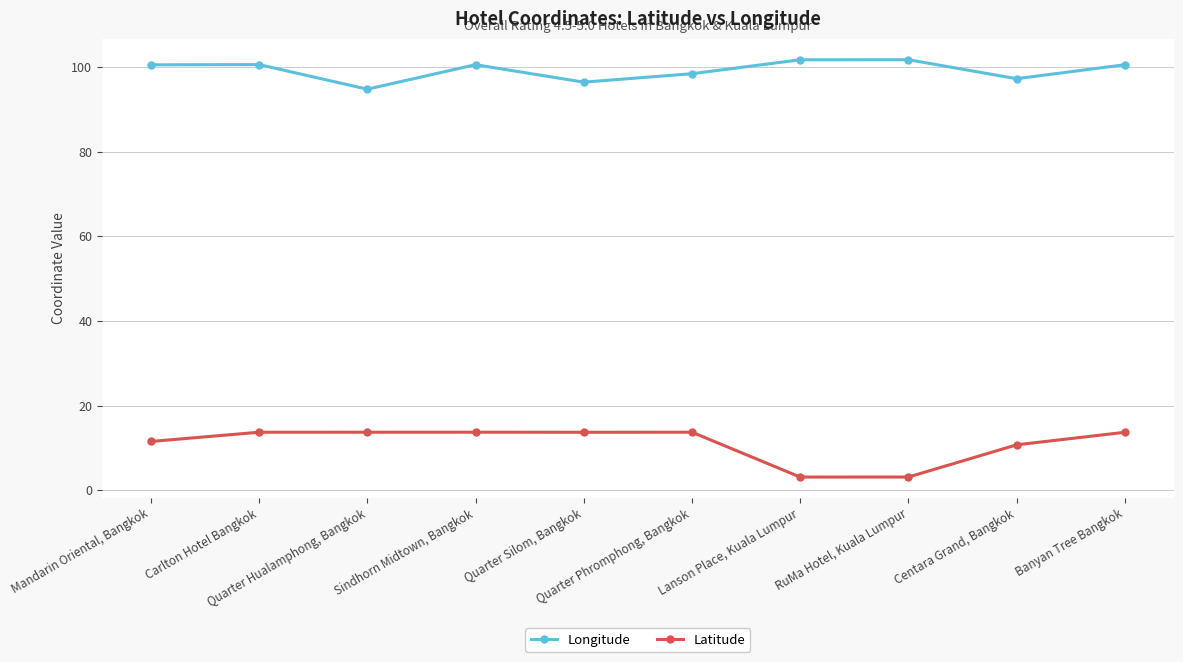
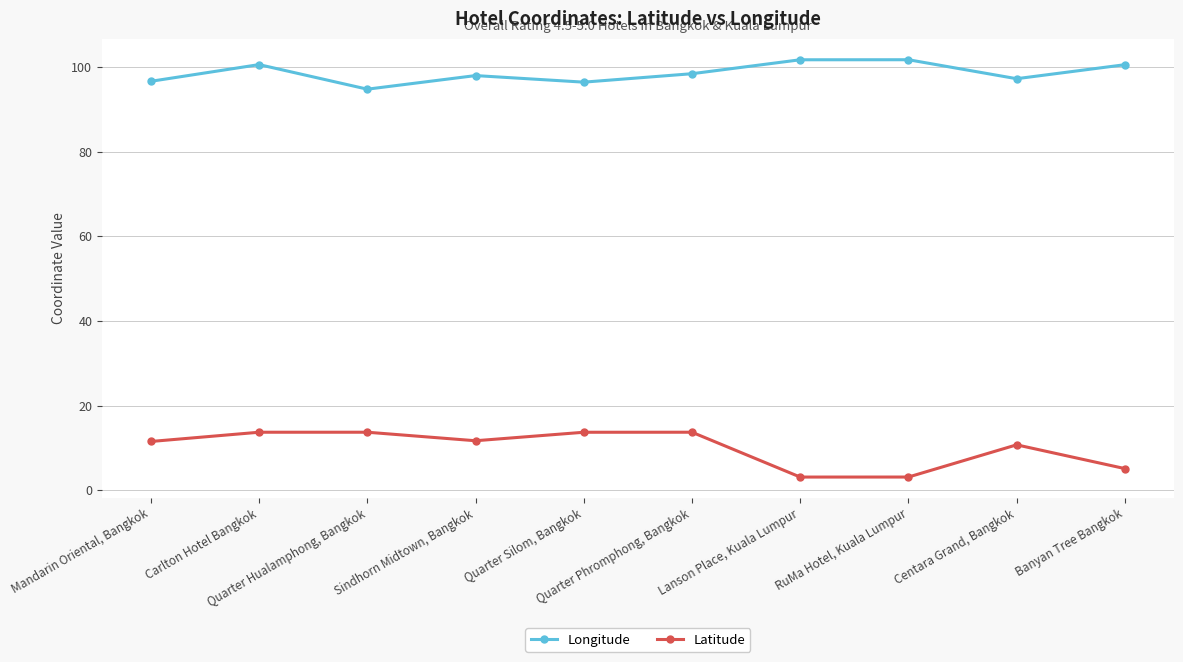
Longitude, Mandarin Oriental, Bangkok: 101 -> 97
Longitude, Sindhorn Midtown, Bangkok: 101 -> 98
Latitude, Sindhorn Midtown, Bangkok: 14 -> 12
Latitude, Banyan Tree Bangkok: 14 -> 5
